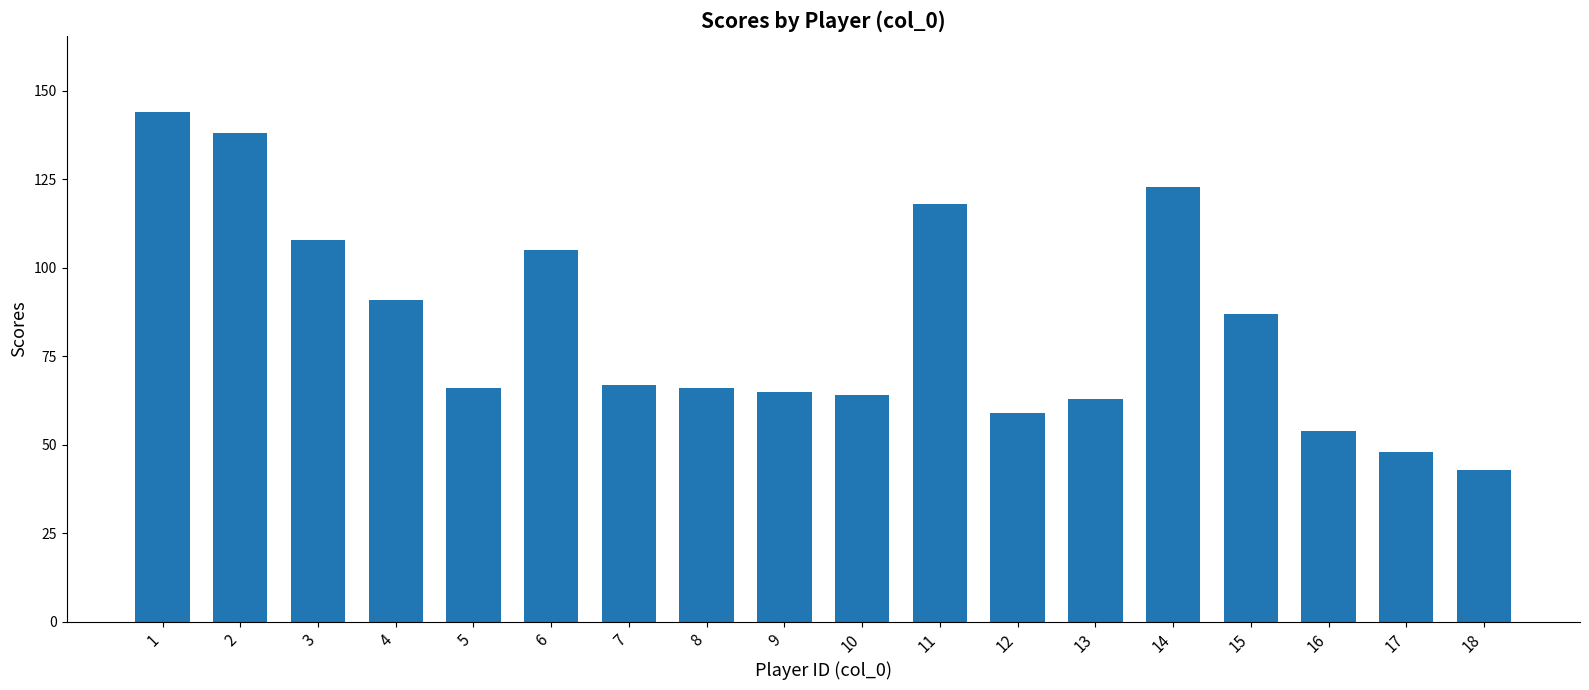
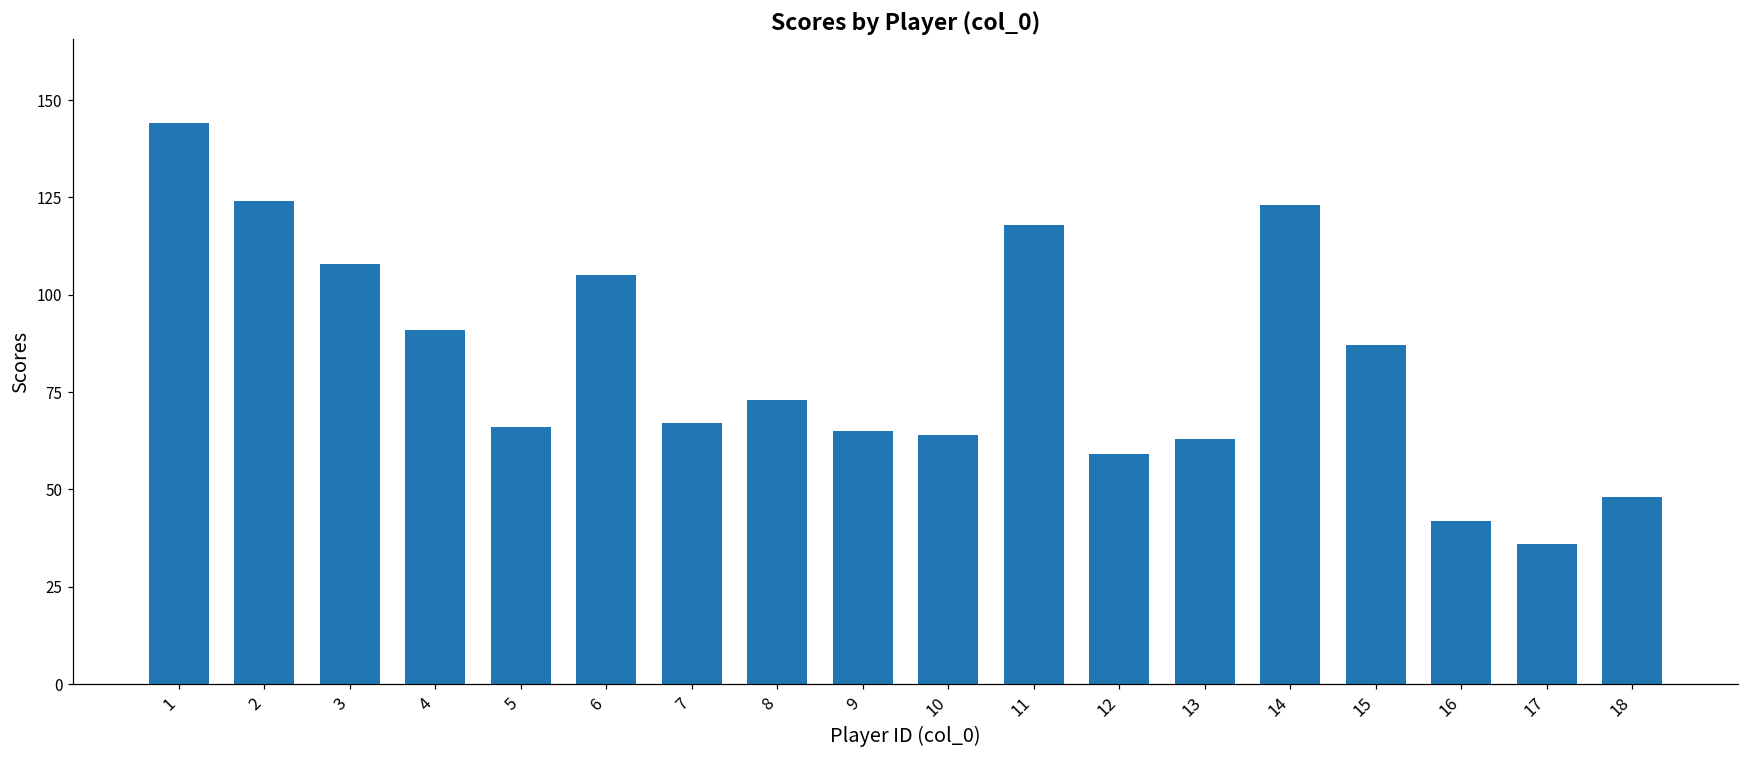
2: 138 -> 124
8: 66 -> 73
16: 54 -> 42
17: 48 -> 36
18: 43 -> 48
